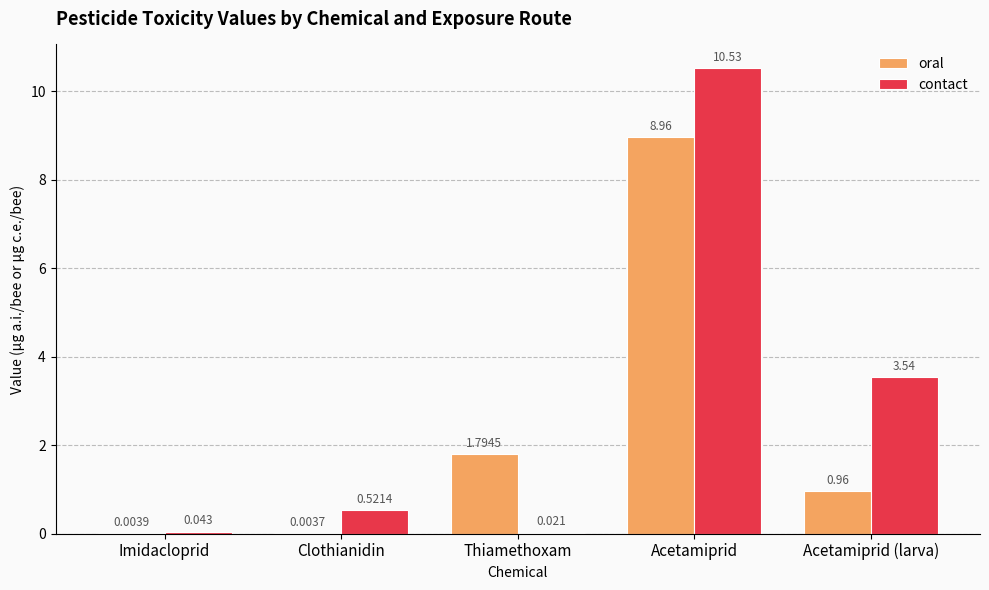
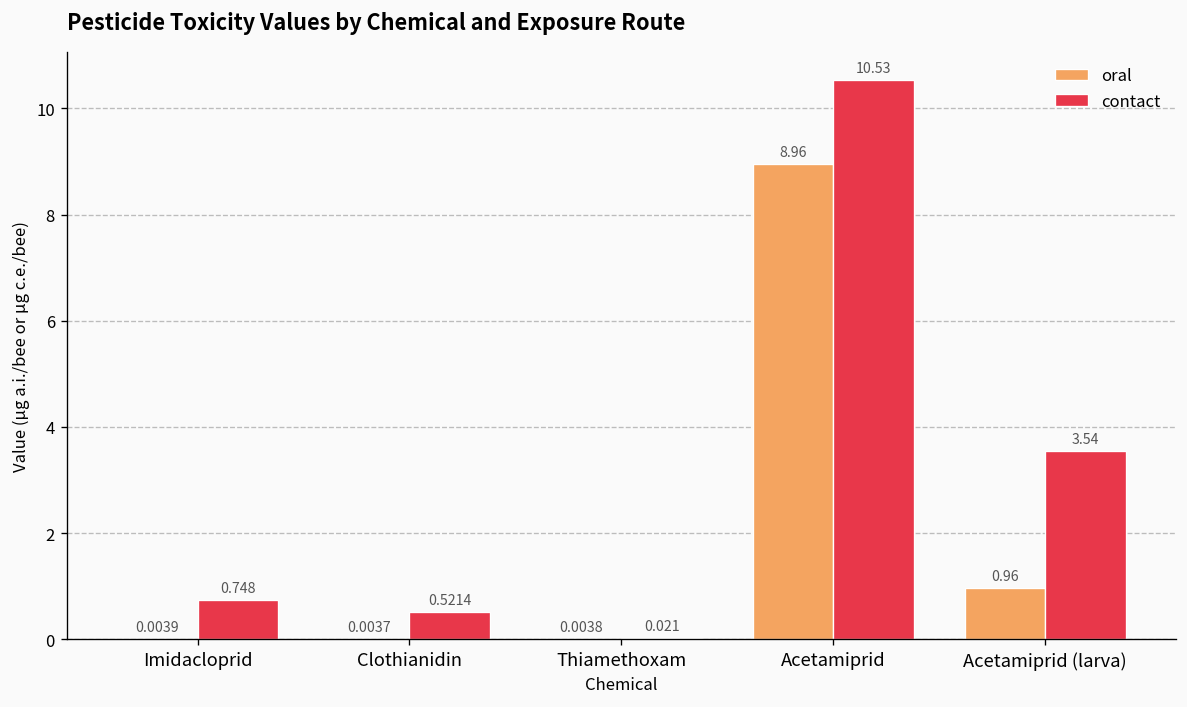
contact, Imidacloprid: 0.043 -> 0.748
oral, Thiamethoxam: 1.7945 -> 0.0038
